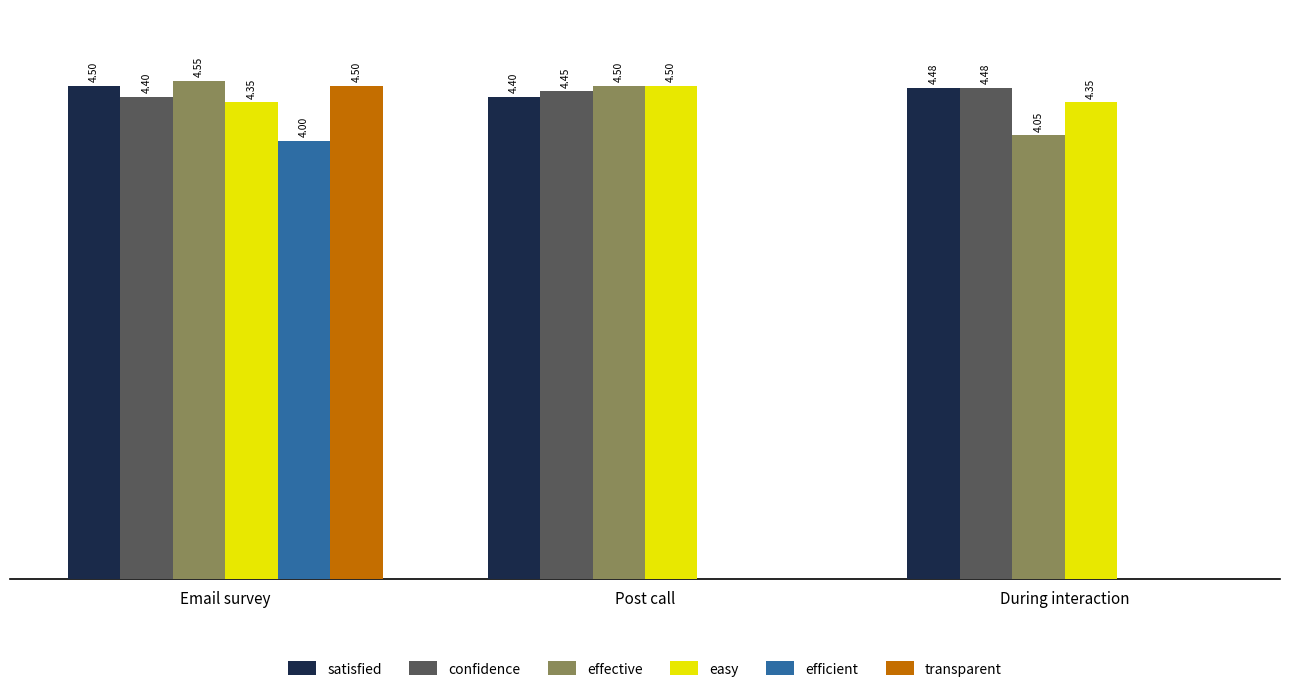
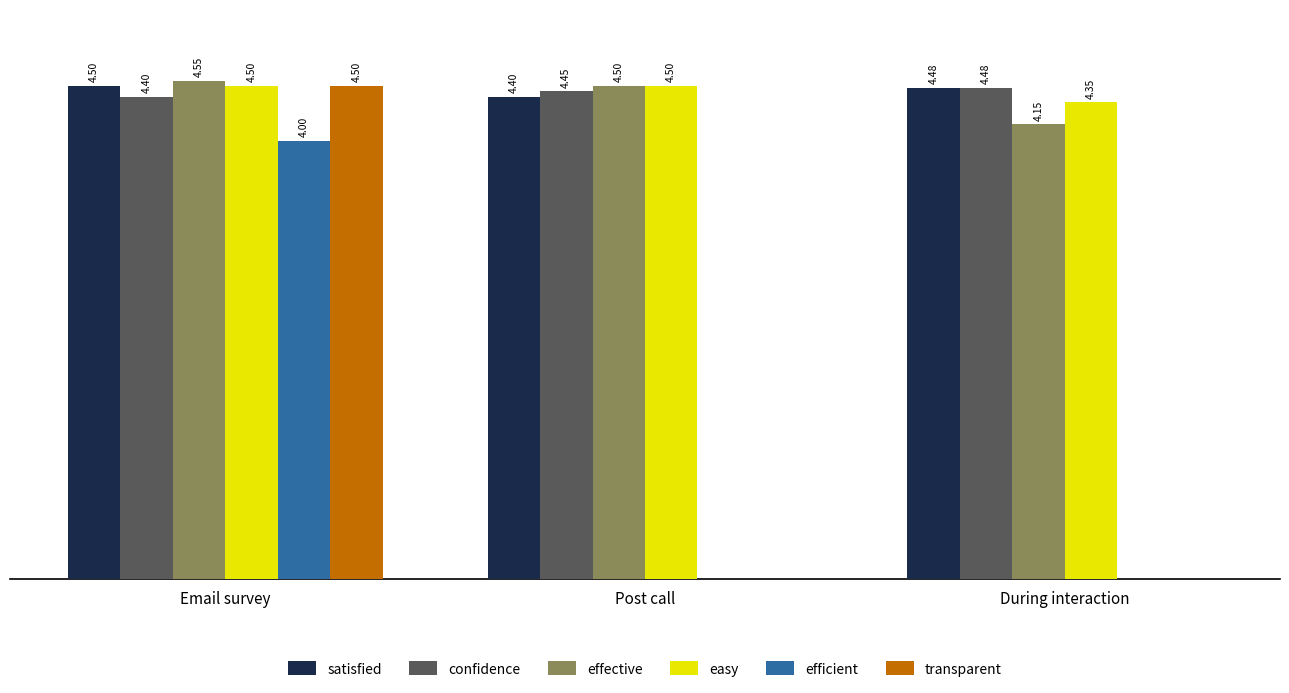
easy, Email survey: 4.35 -> 4.50
effective, During interaction: 4.05 -> 4.15
